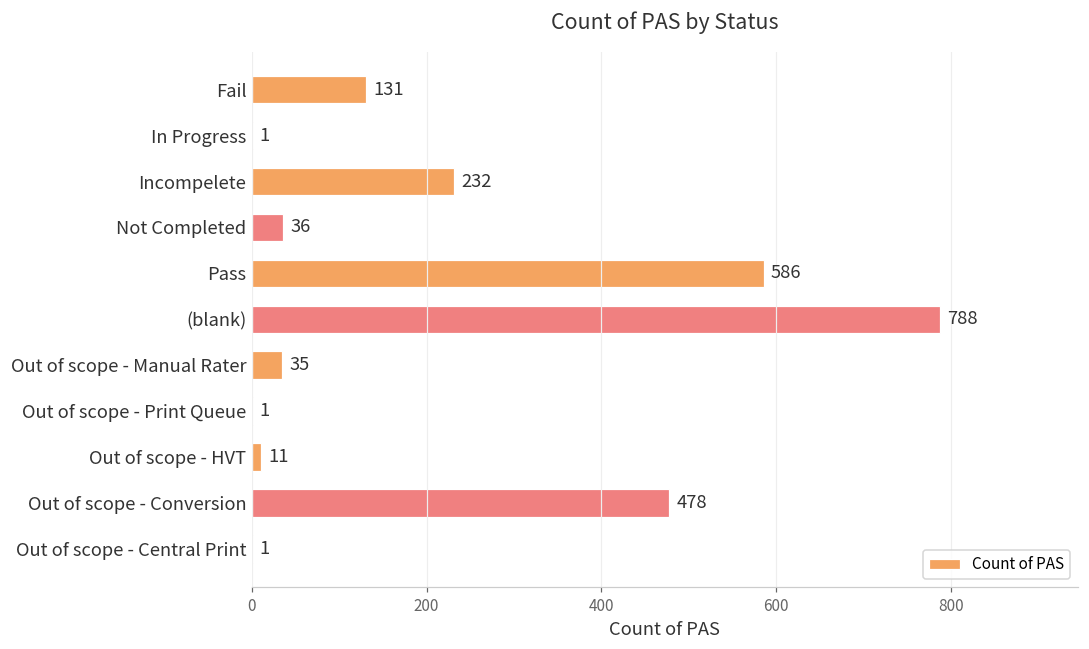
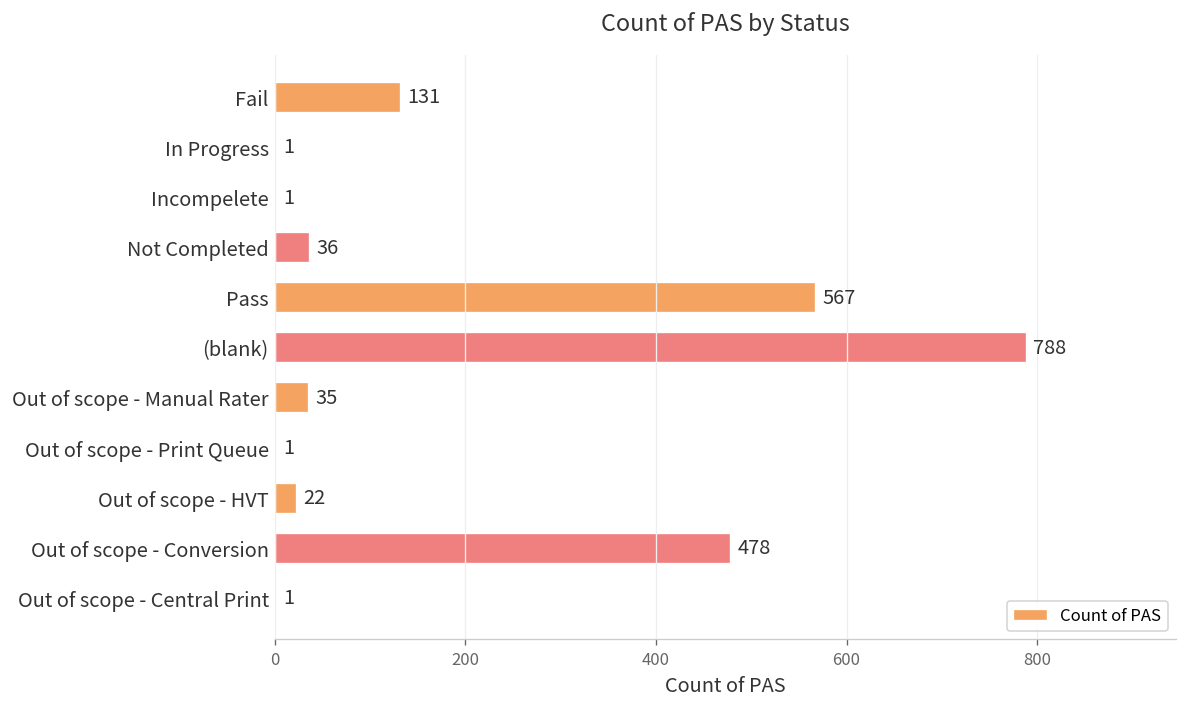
Incompelete: 232 -> 1
Pass: 586 -> 567
Out of scope - HVT: 11 -> 22
